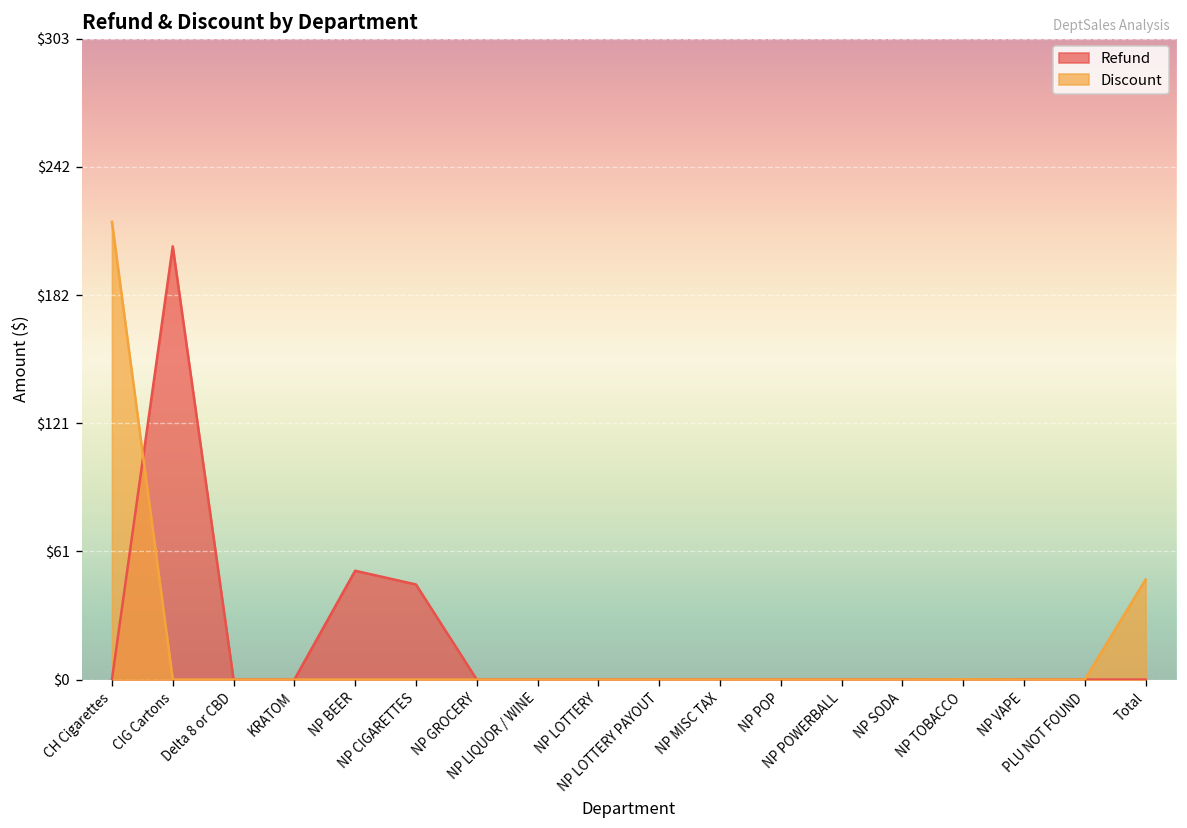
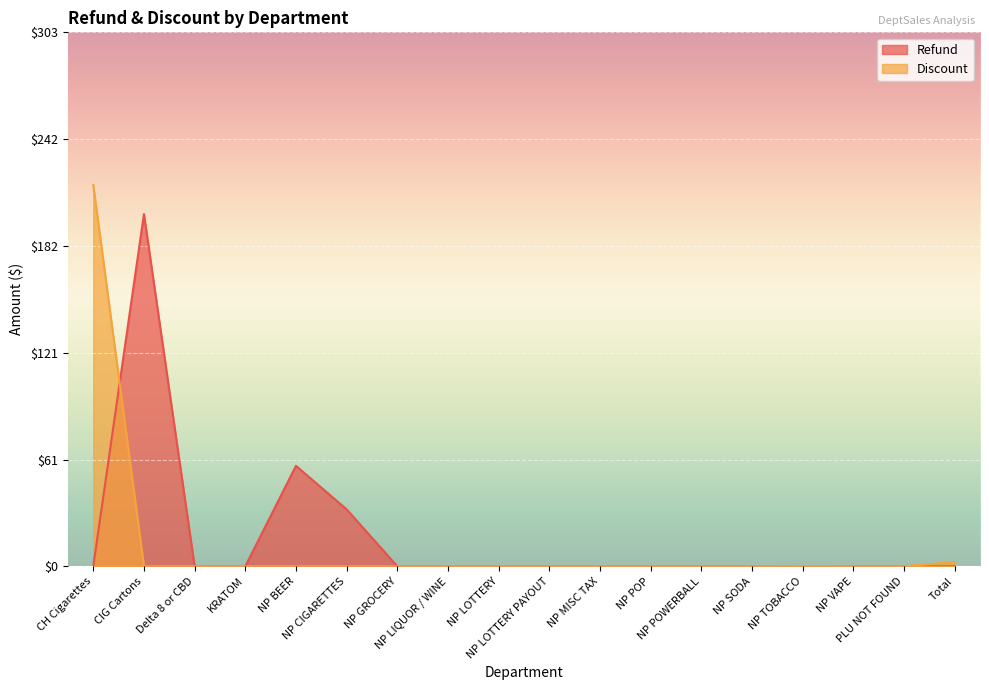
Refund, CIG Cartons: $205 -> $200
Refund, NP BEER: $51 -> $57
Refund, NP CIGARETTES: $45 -> $32
Discount, Total: $47 -> $2
